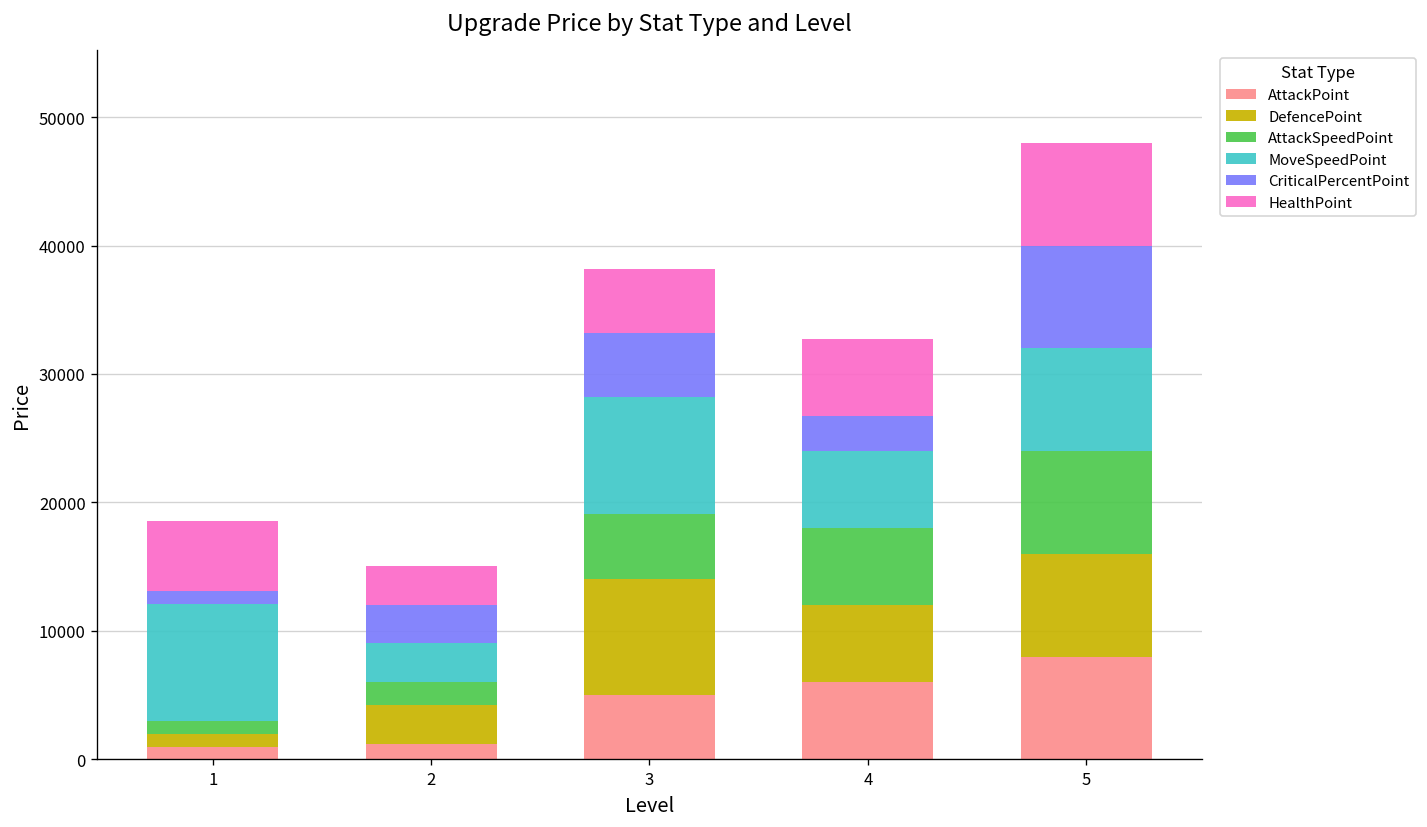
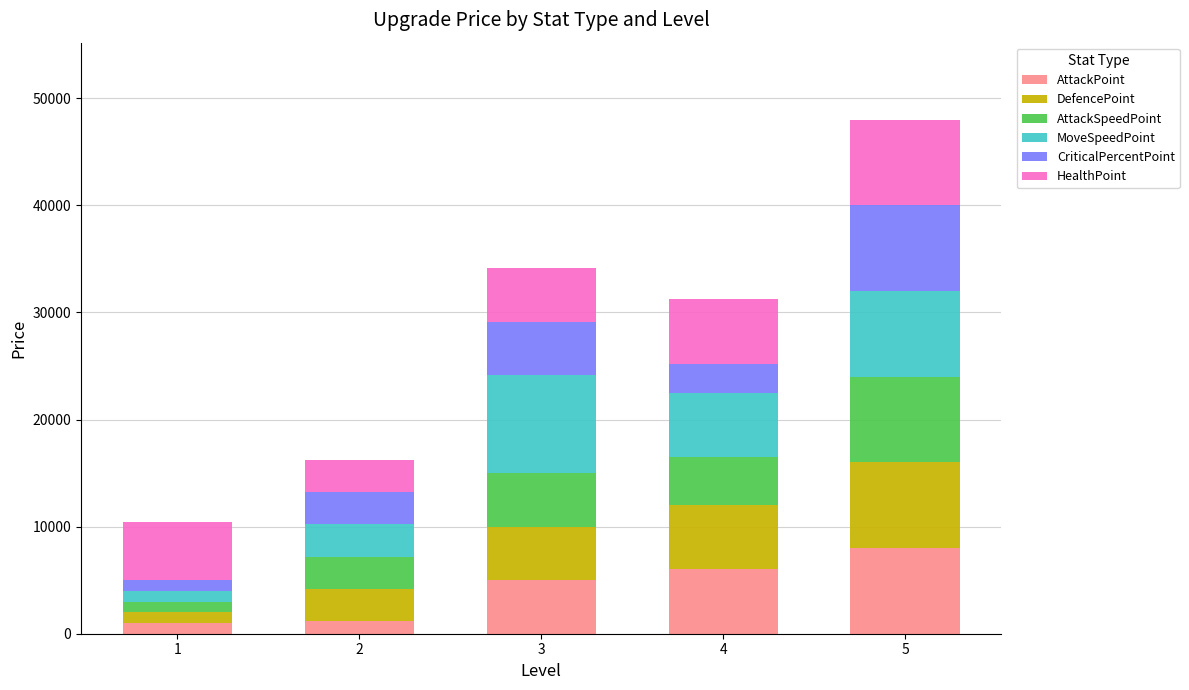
MoveSpeedPoint, 1: 9100 -> 1000
AttackSpeedPoint, 2: 1800 -> 3000
DefencePoint, 3: 9100 -> 5000
AttackSpeedPoint, 4: 6000 -> 4500
